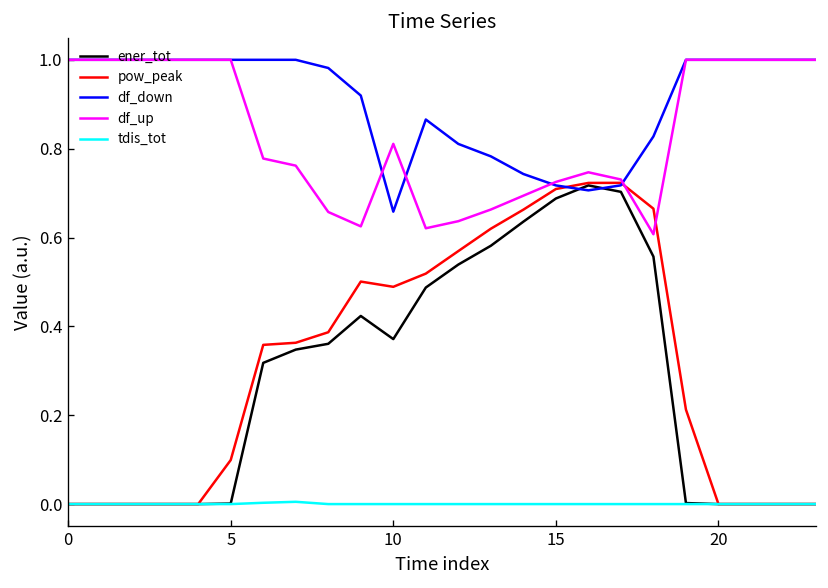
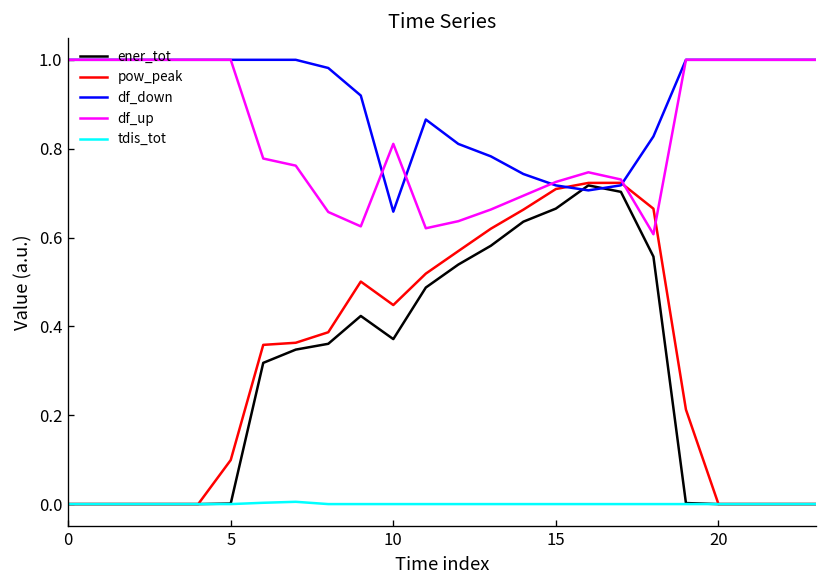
pow_peak, 10: 0.49 -> 0.45
ener_tot, 15: 0.69 -> 0.67
